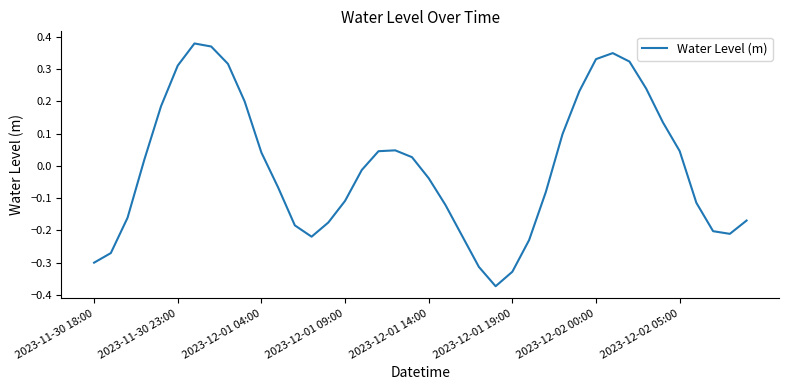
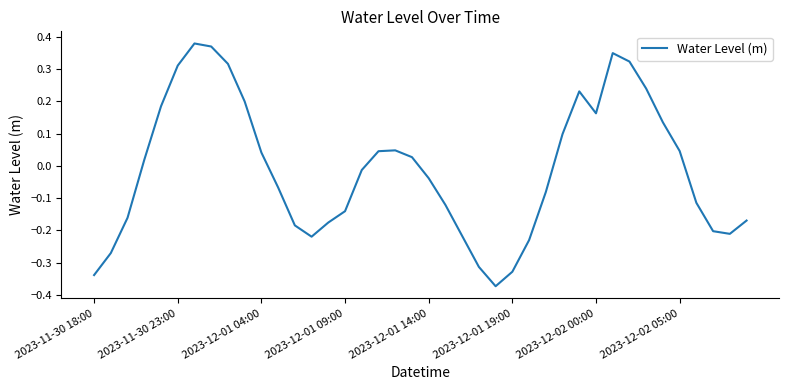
2023-11-30 18:00: -0.30 -> -0.34
2023-12-01 09:00: -0.11 -> -0.14
2023-12-02 00:00: 0.33 -> 0.16
